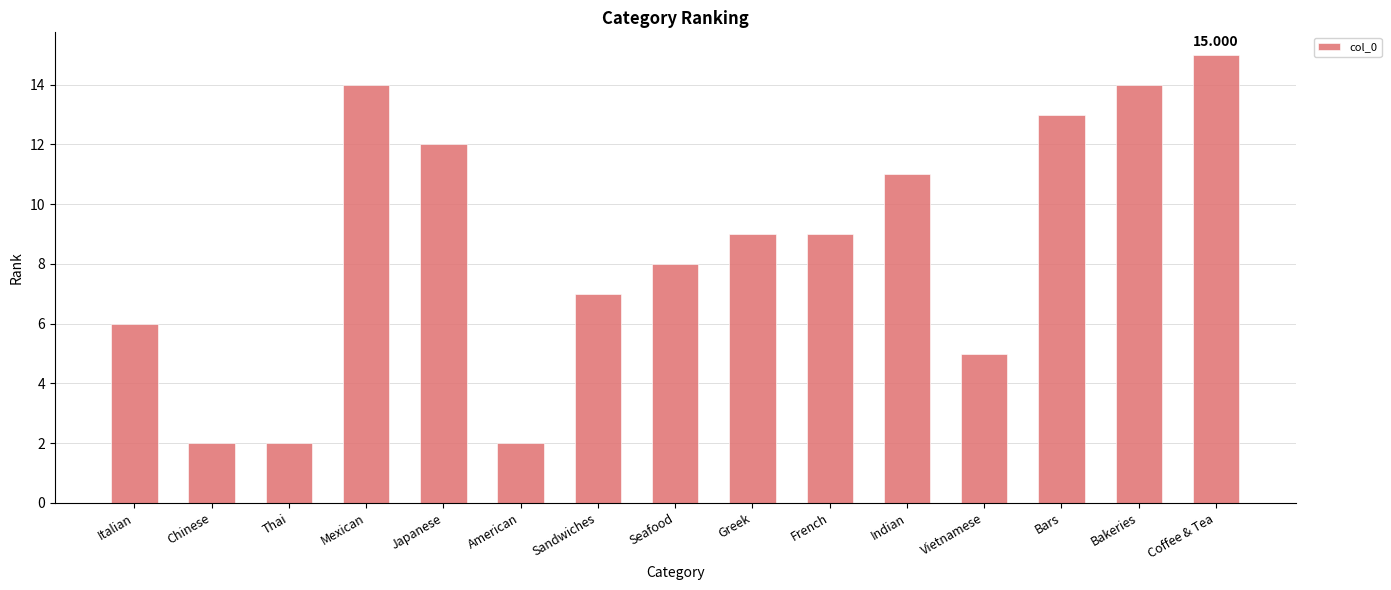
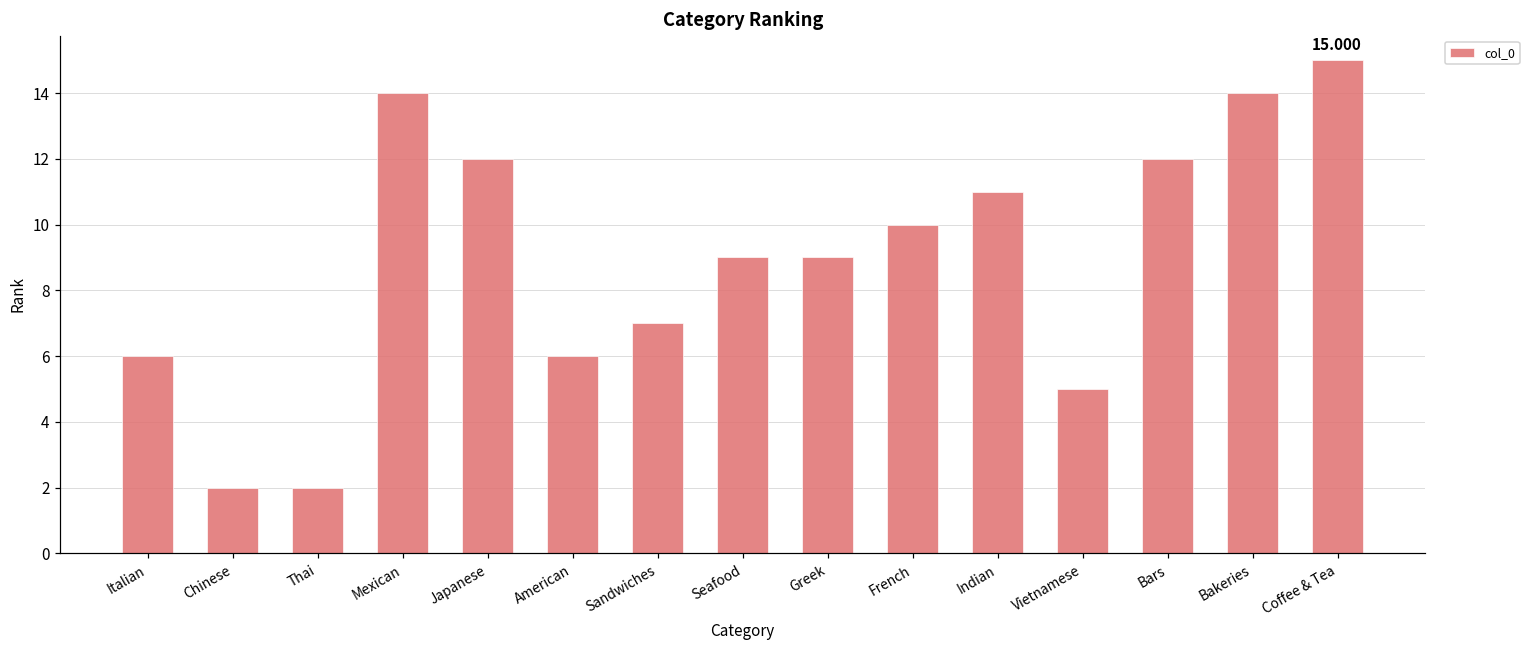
American: 2 -> 6
Seafood: 8 -> 9
French: 9 -> 10
Bars: 13 -> 12
